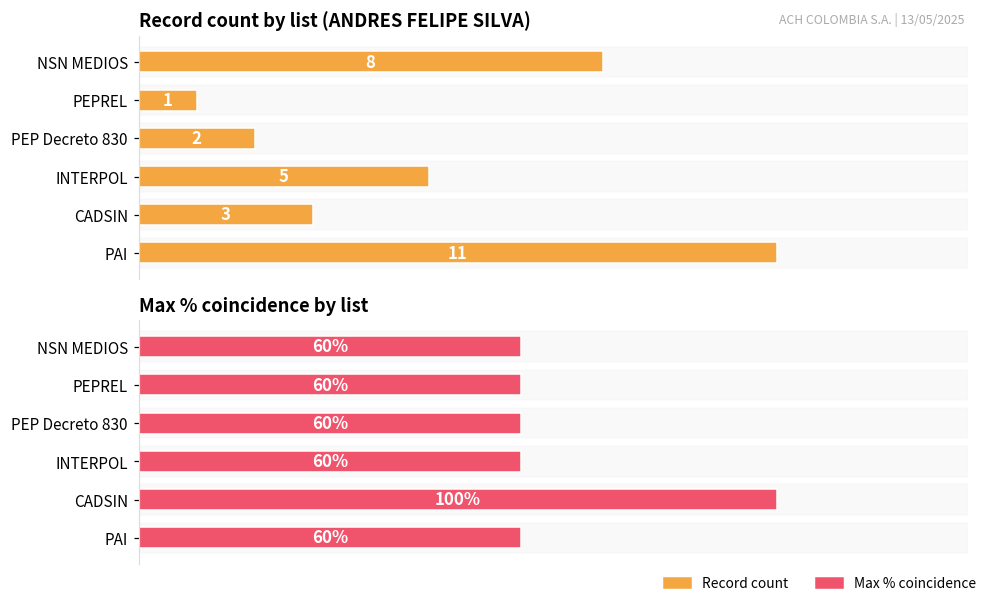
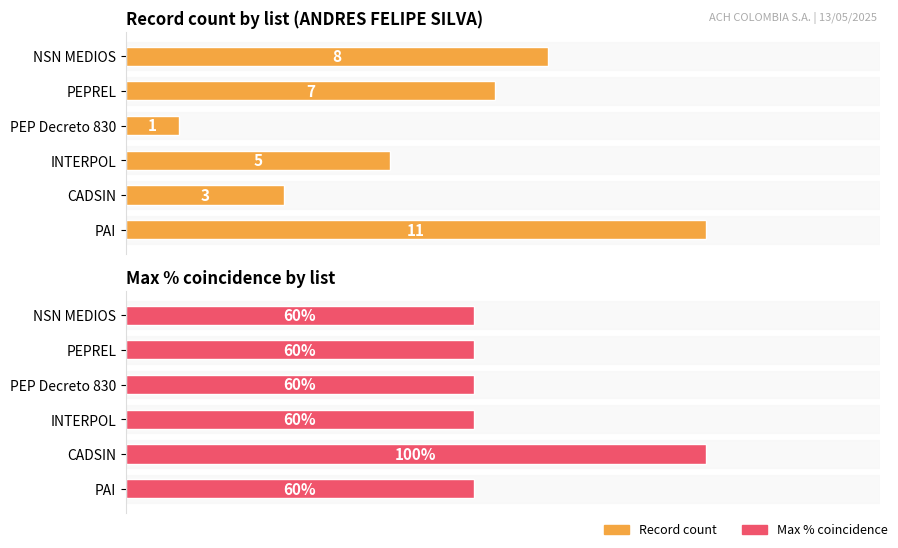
Record count by list (ANDRES FELIPE SILVA), PEPREL: 1 -> 7
Record count by list (ANDRES FELIPE SILVA), PEP Decreto 830: 2 -> 1
